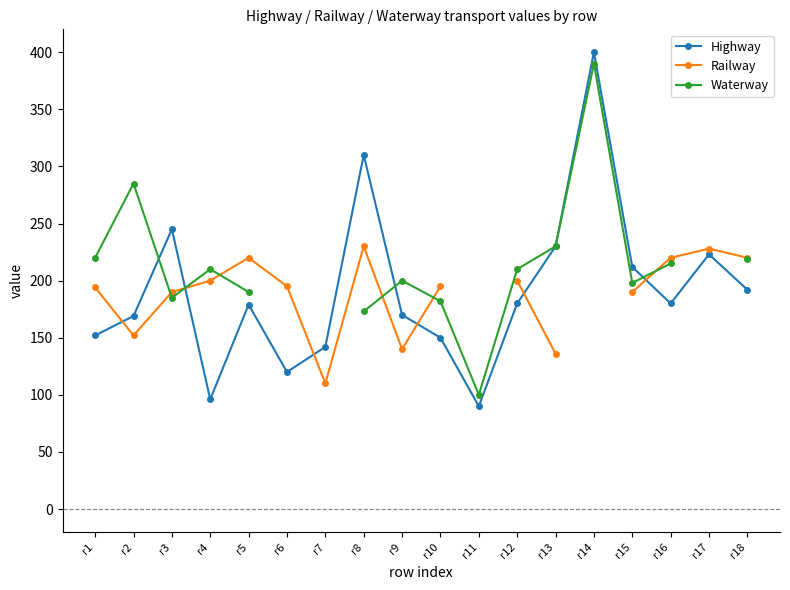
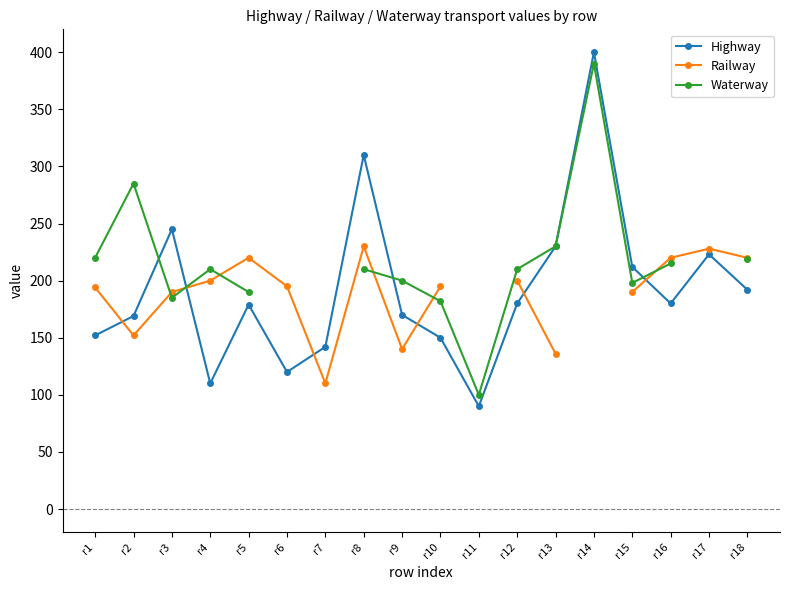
Highway, r4: 96 -> 110
Waterway, r8: 173 -> 210
